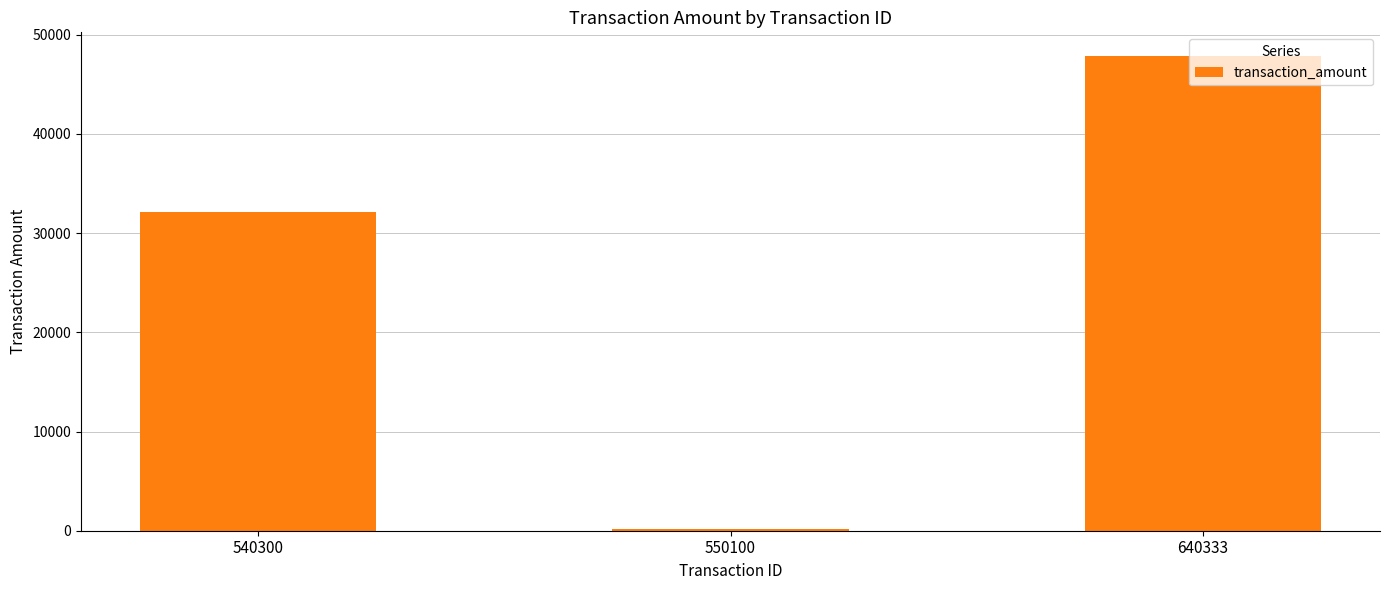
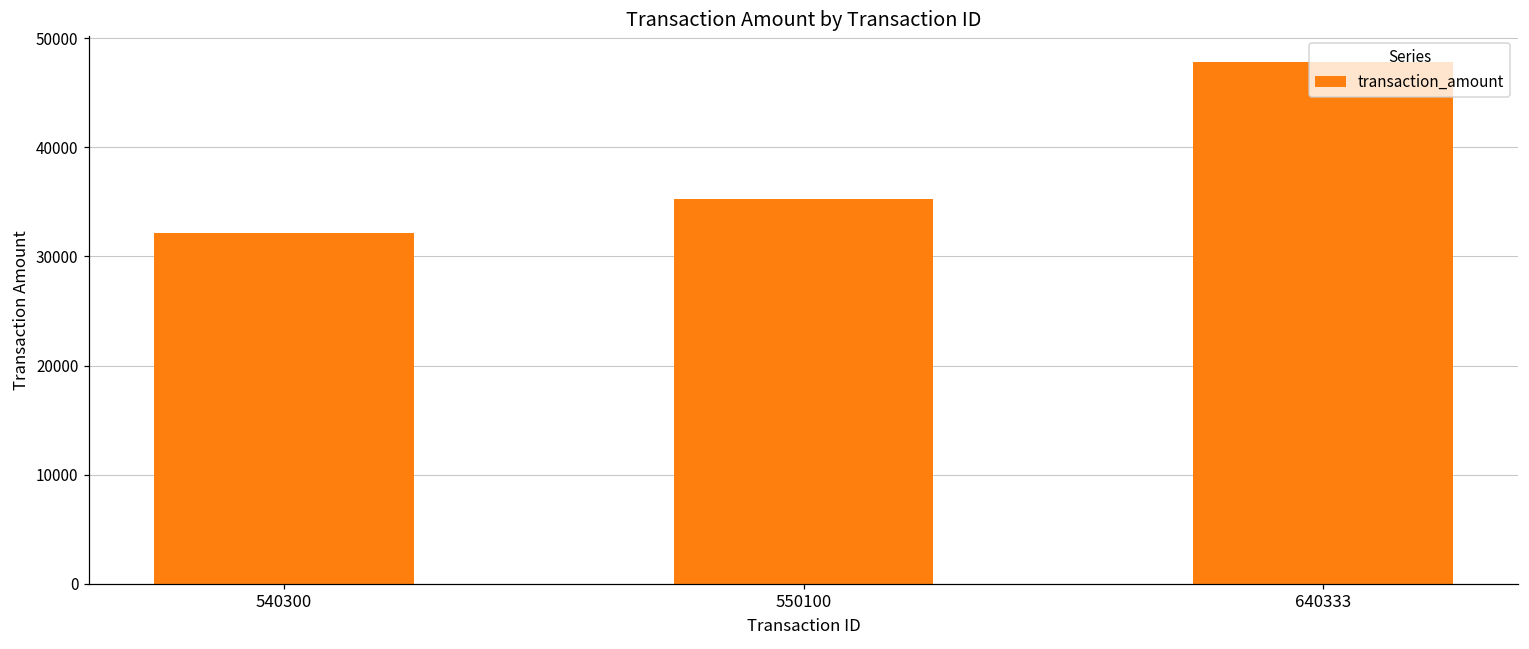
550100: 0 -> 35000
